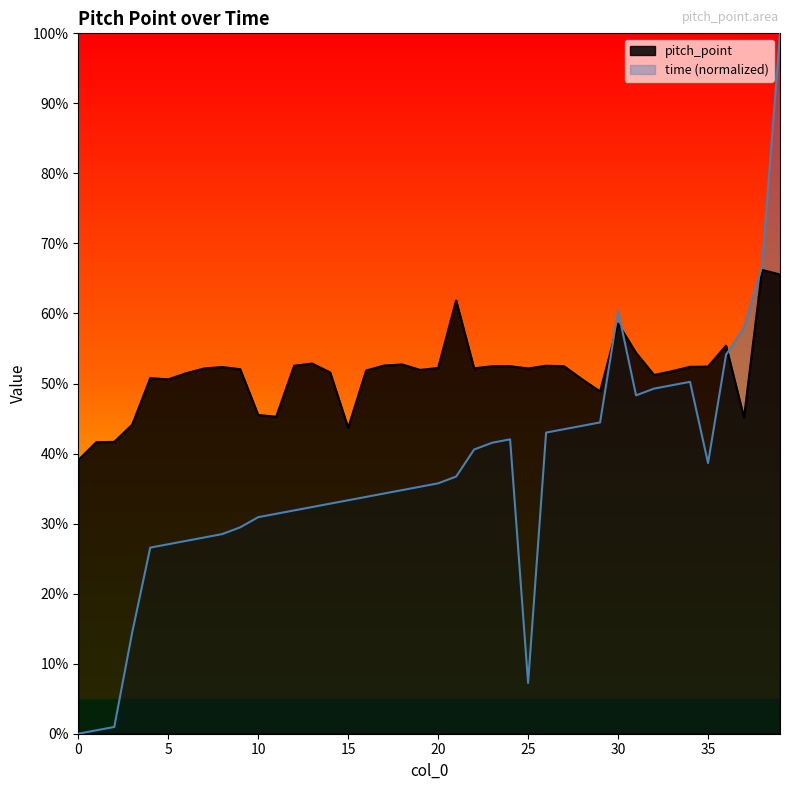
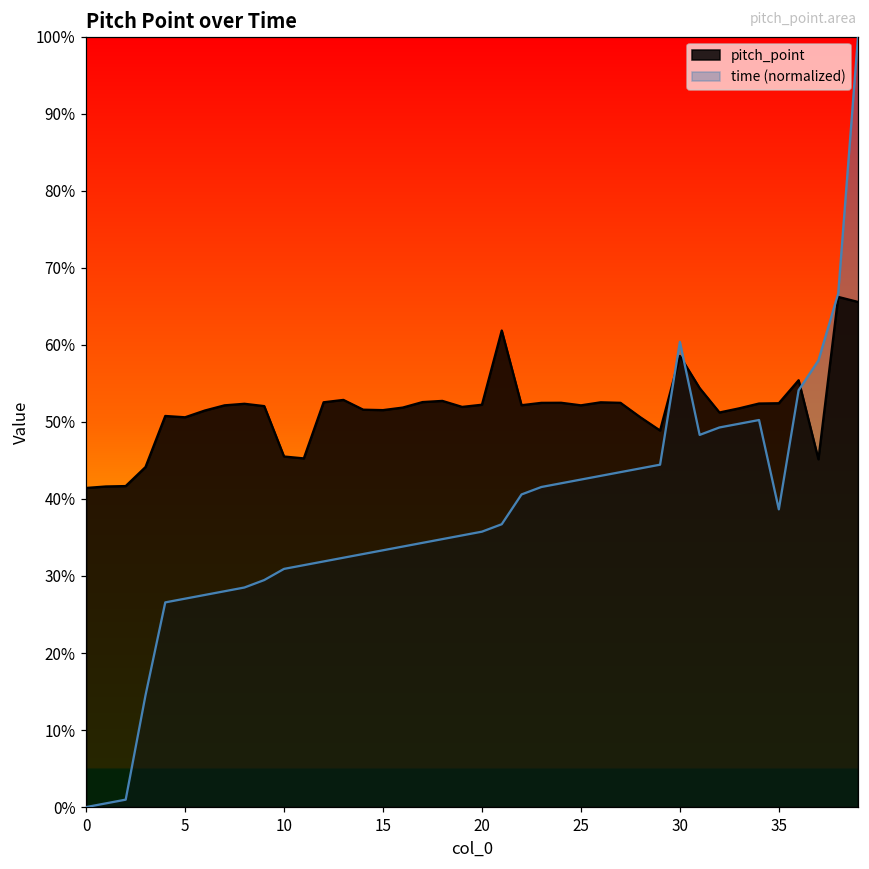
pitch_point, 0: 39% -> 41%
pitch_point, 15: 44% -> 52%
time (normalized), 25: 7% -> 43%
